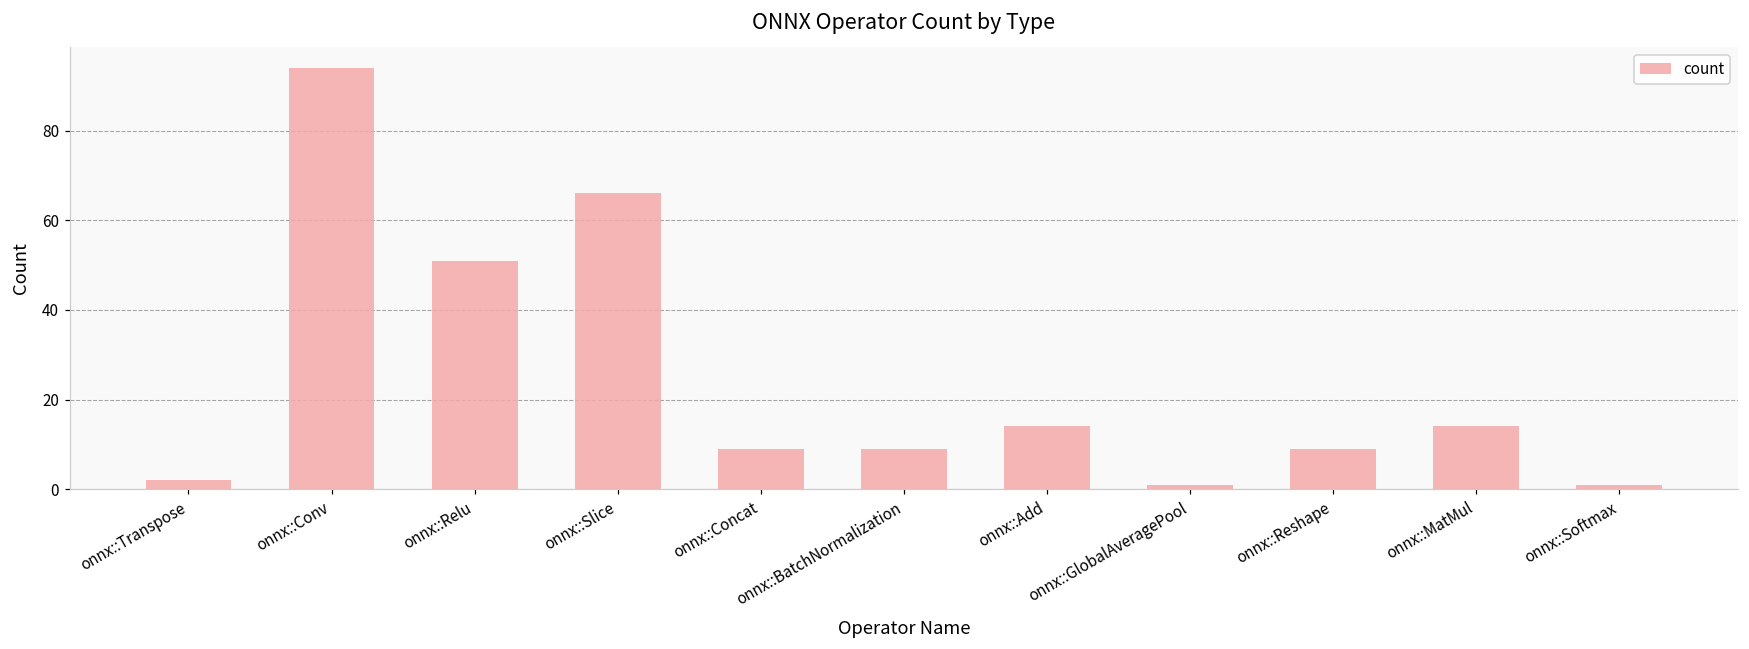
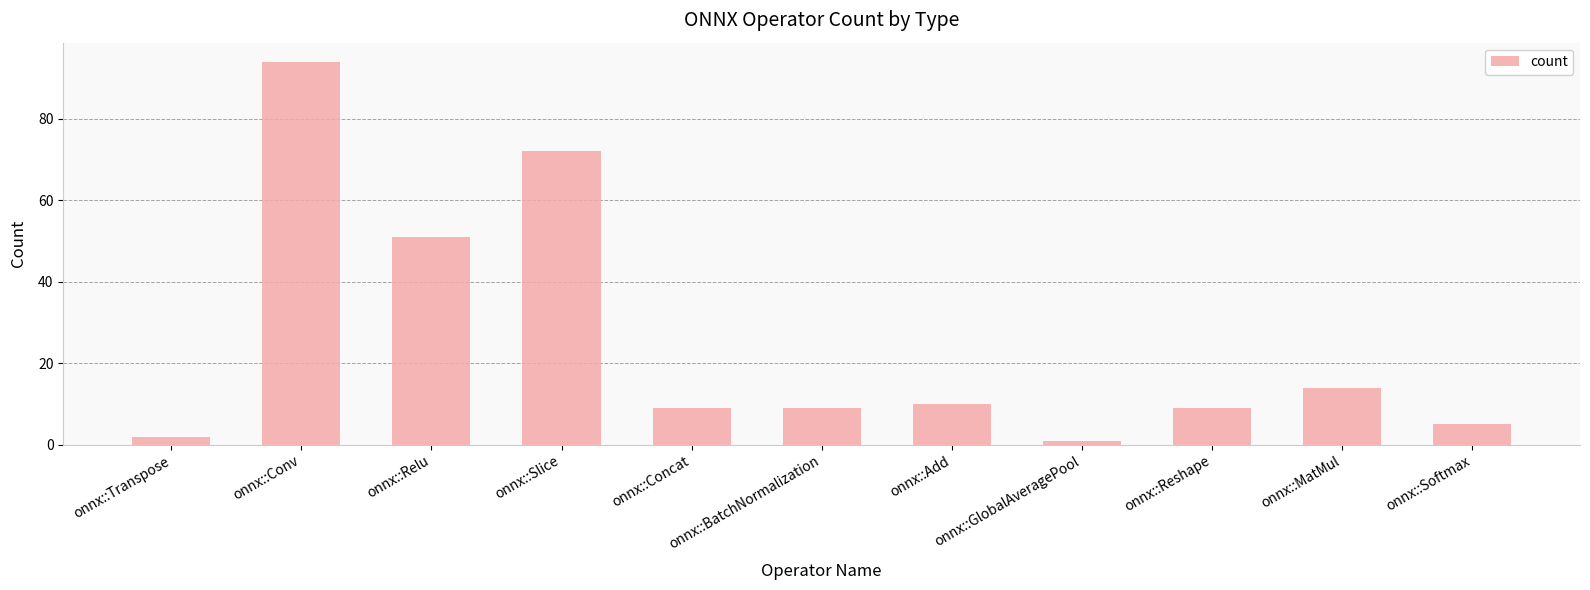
onnx::Slice: 66 -> 72
onnx::Add: 14 -> 10
onnx::Softmax: 1 -> 5
